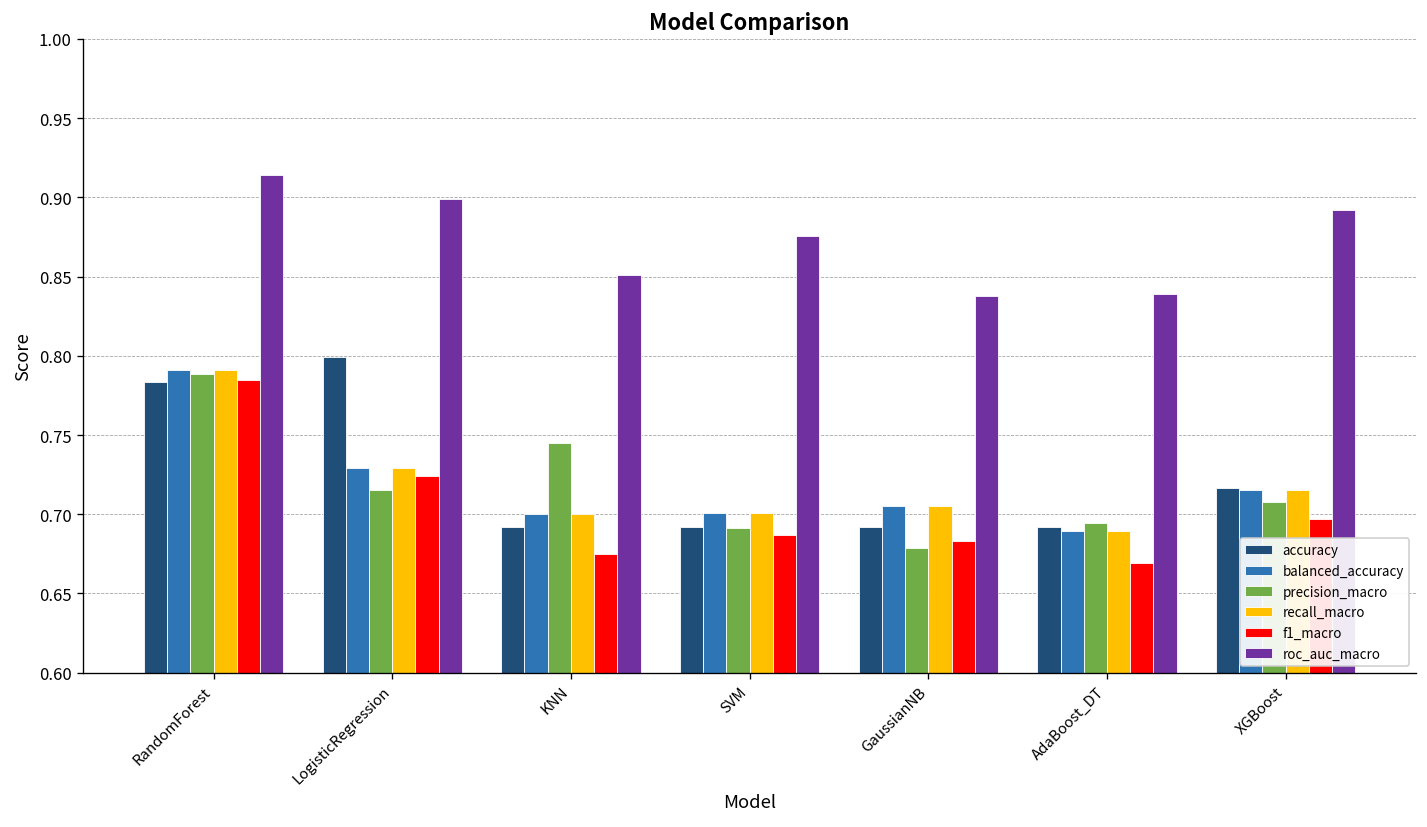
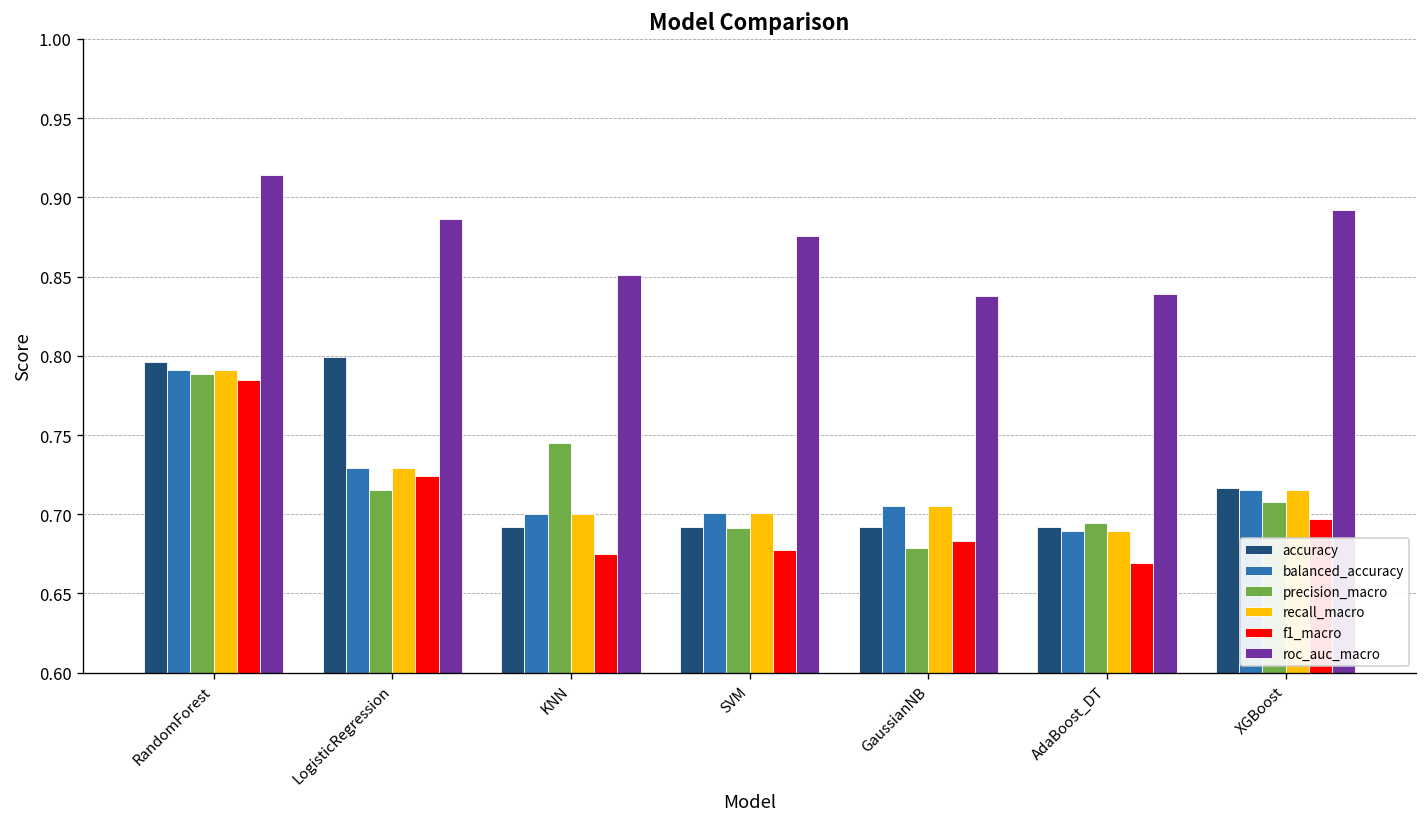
accuracy, RandomForest: 0.783 -> 0.796
roc_auc_macro, LogisticRegression: 0.899 -> 0.886
f1_macro, SVM: 0.687 -> 0.677
